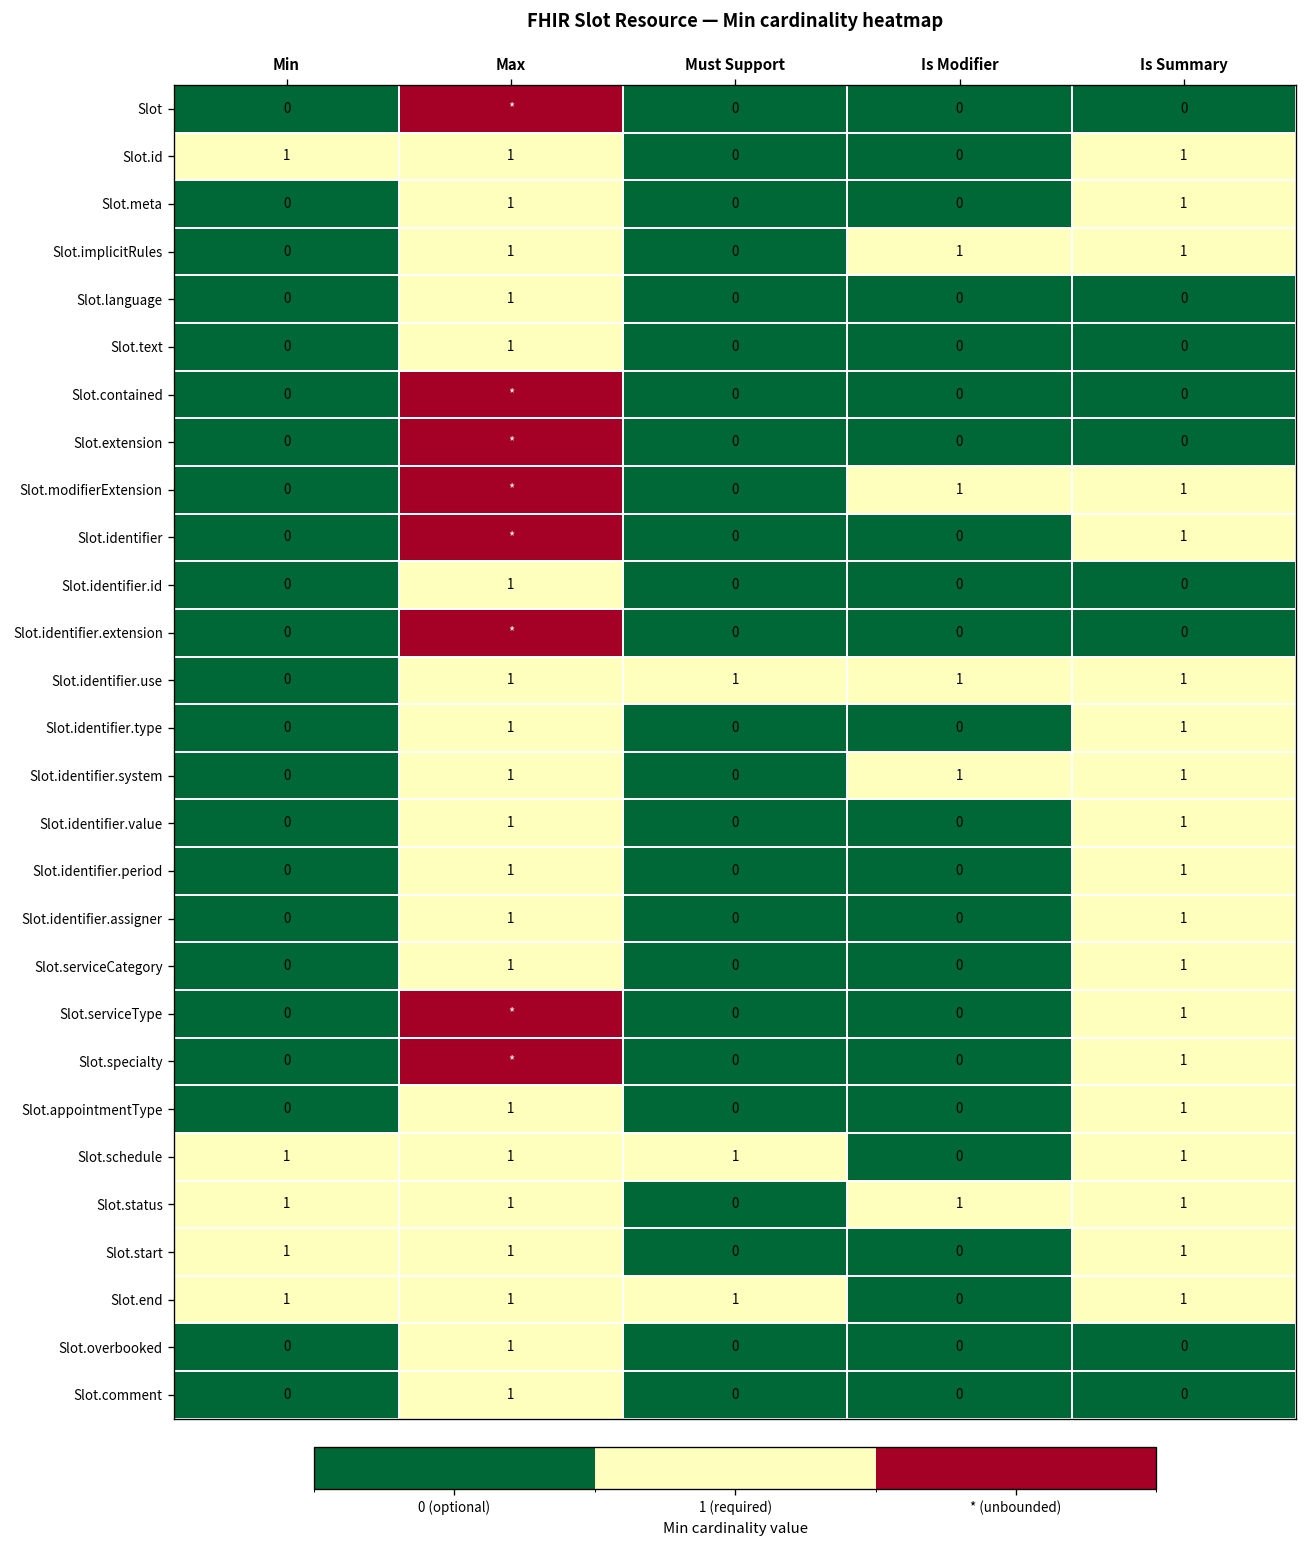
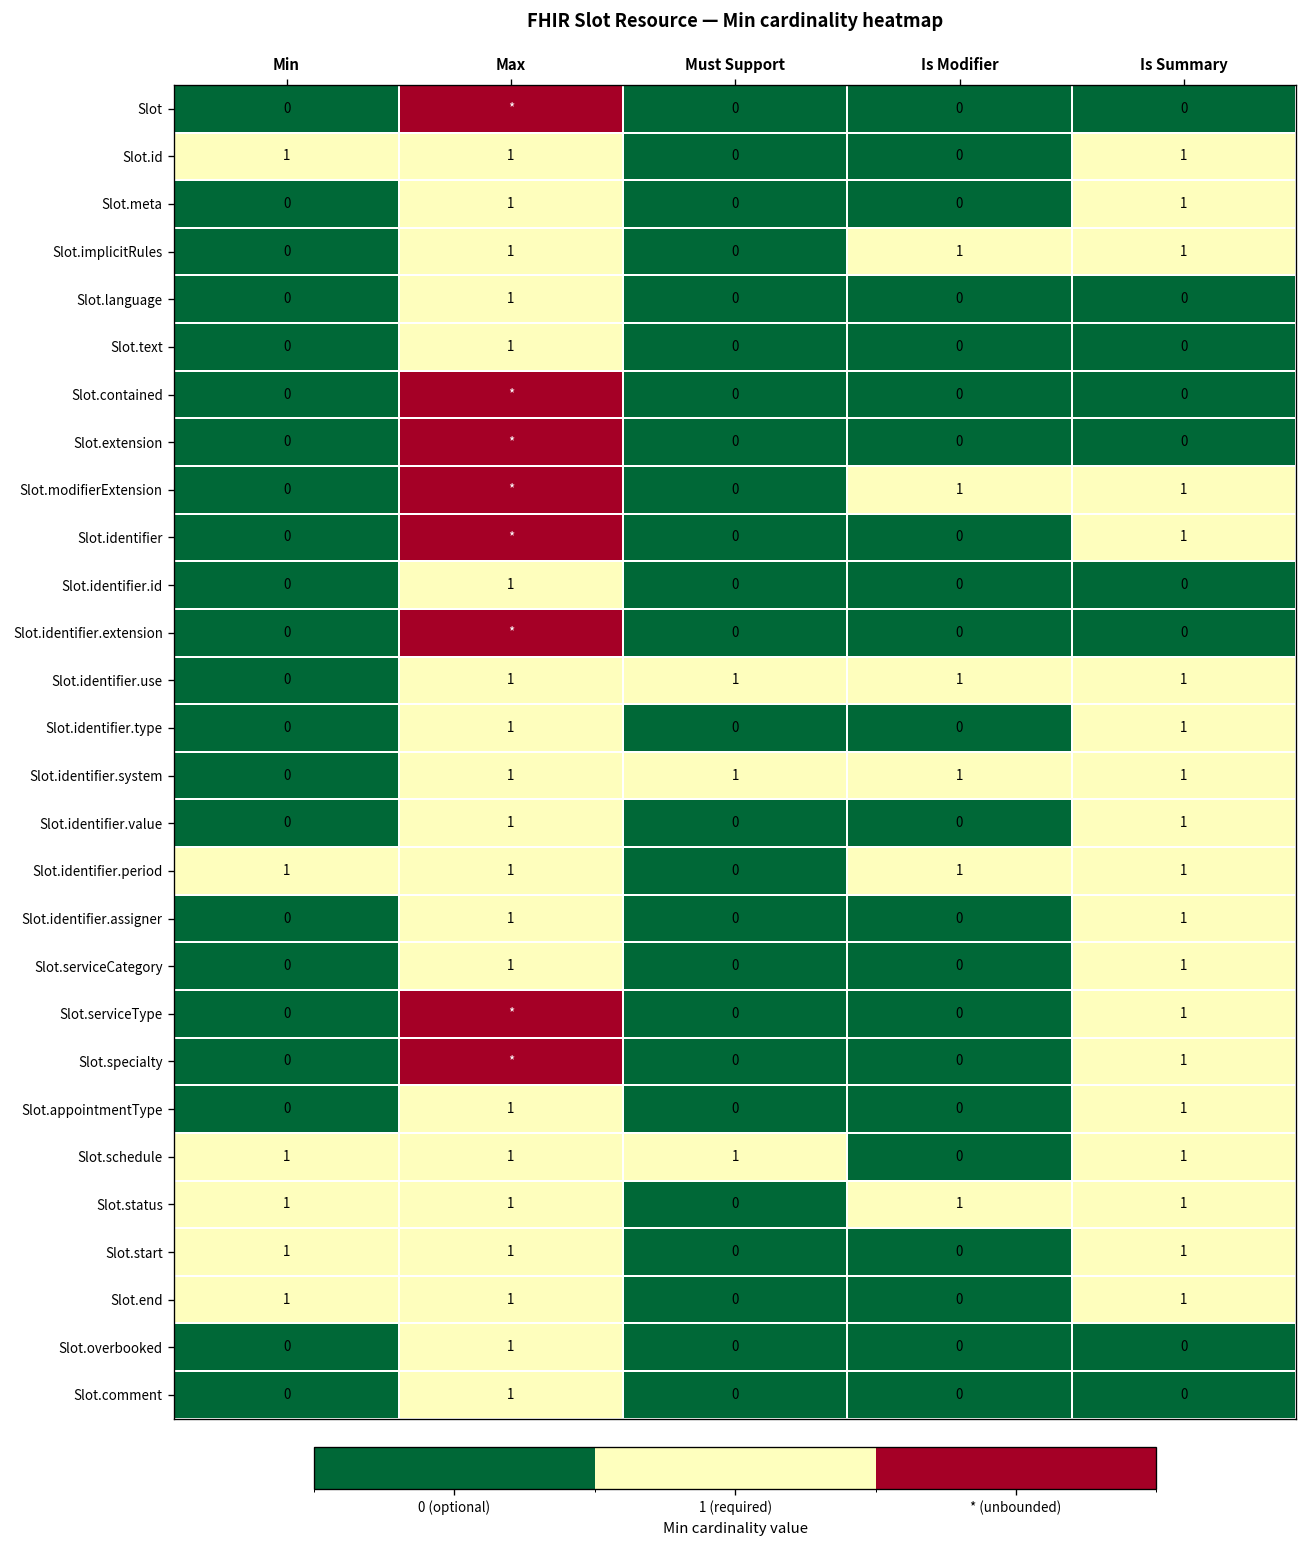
Slot.identifier.system, Must Support: 0 -> 1
Slot.identifier.period, Min: 0 -> 1
Slot.identifier.period, Is Modifier: 0 -> 1
Slot.end, Must Support: 1 -> 0
